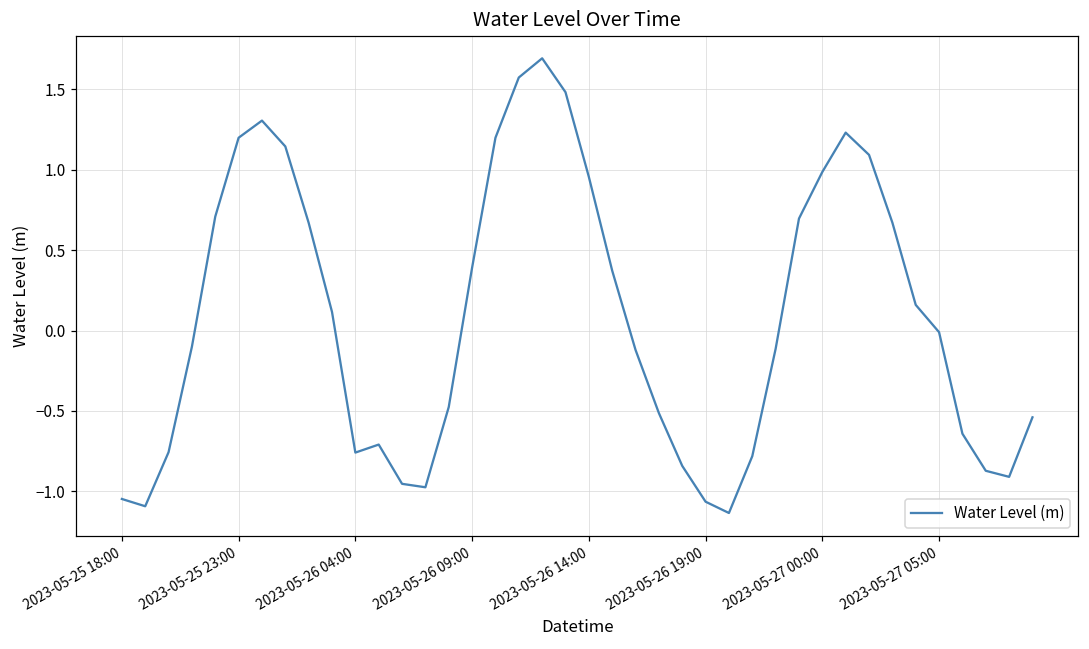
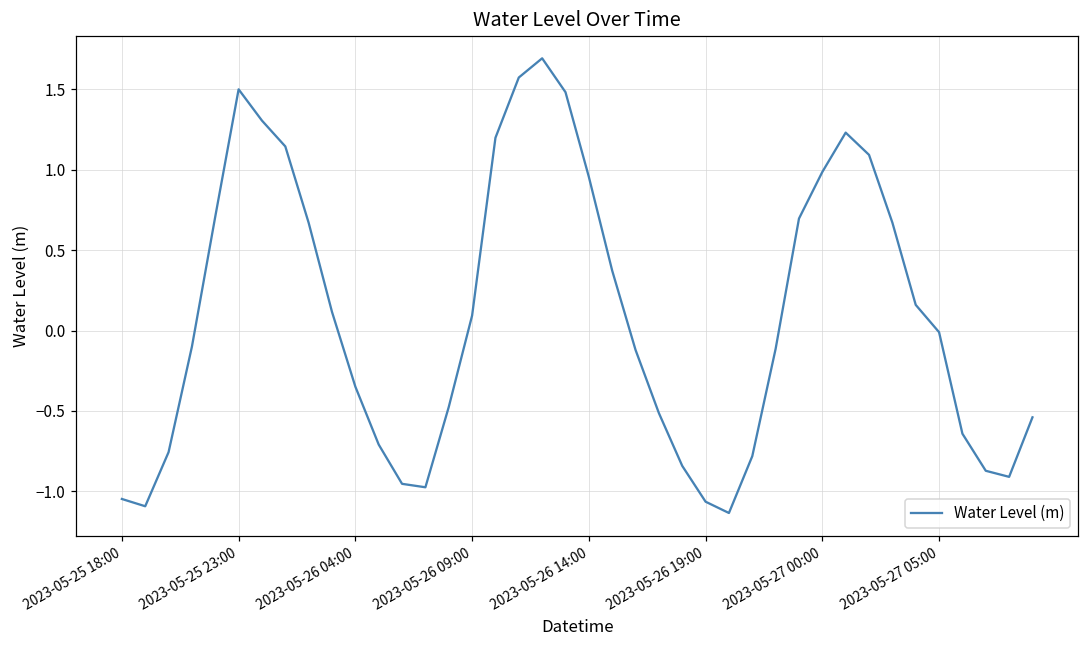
2023-05-25 23:00: 1.20 -> 1.50
2023-05-26 04:00: -0.76 -> -0.35
2023-05-26 09:00: 0.39 -> 0.09
